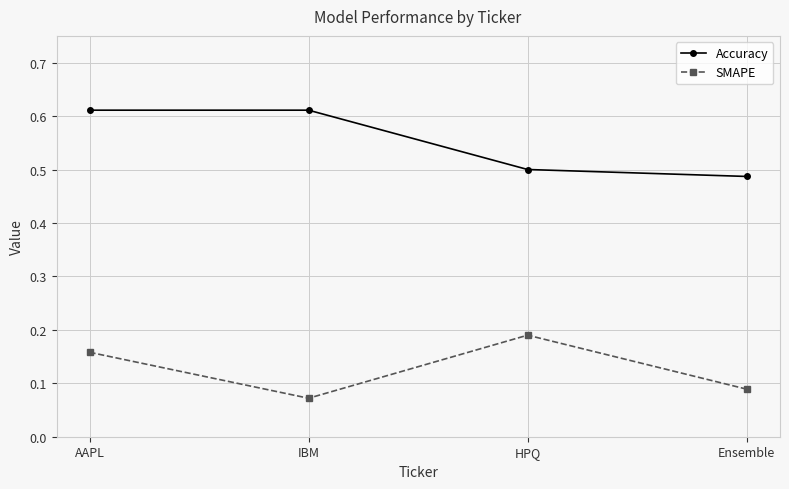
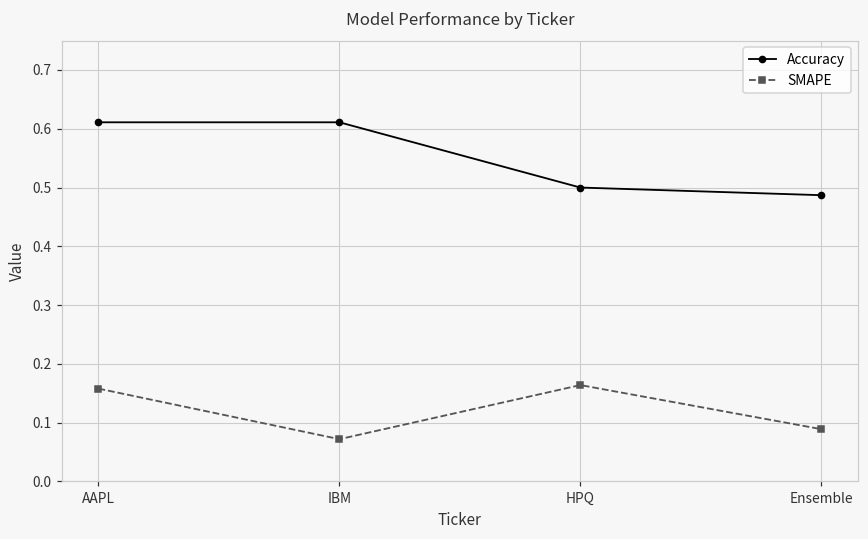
SMAPE, HPQ: 0.19 -> 0.16
